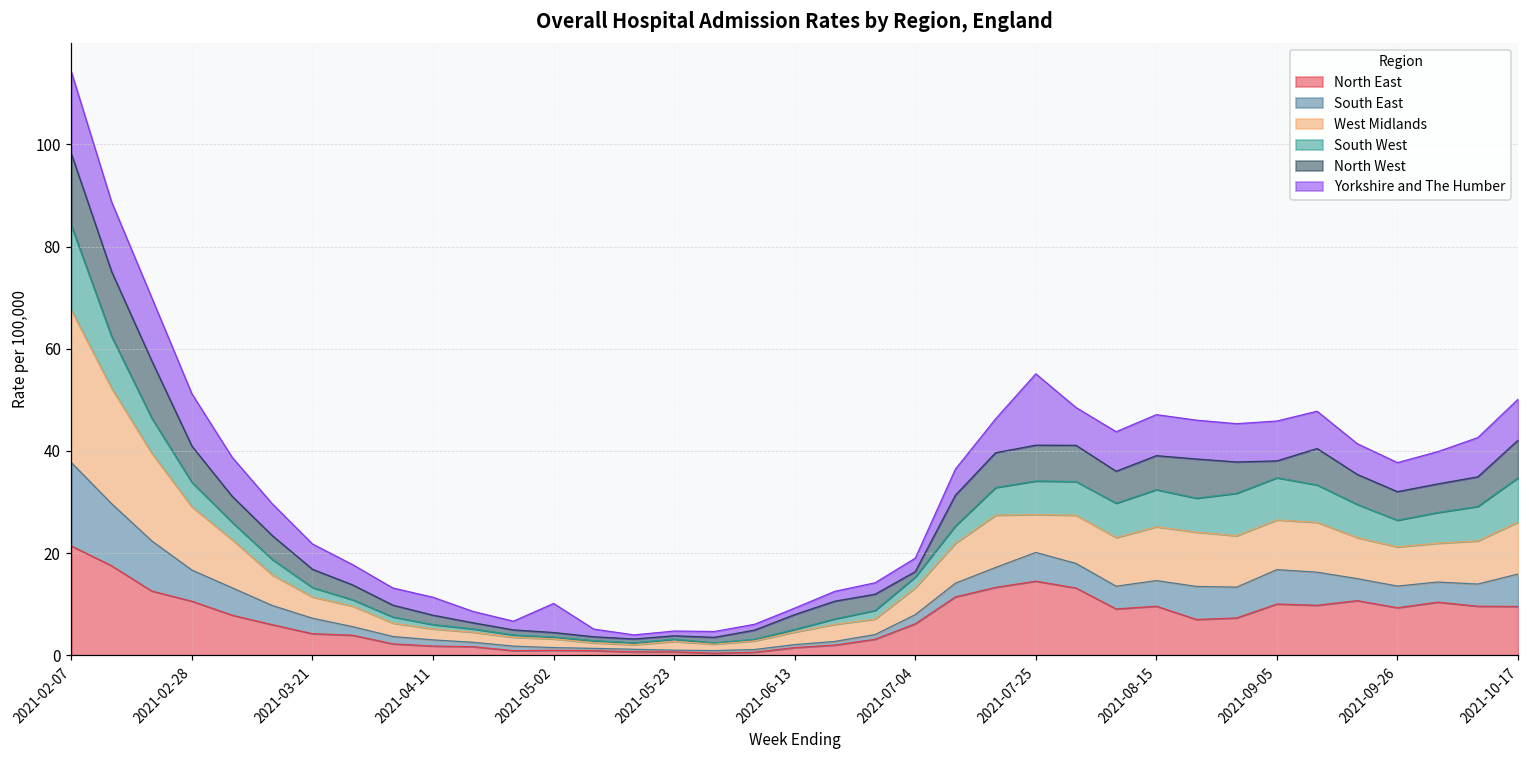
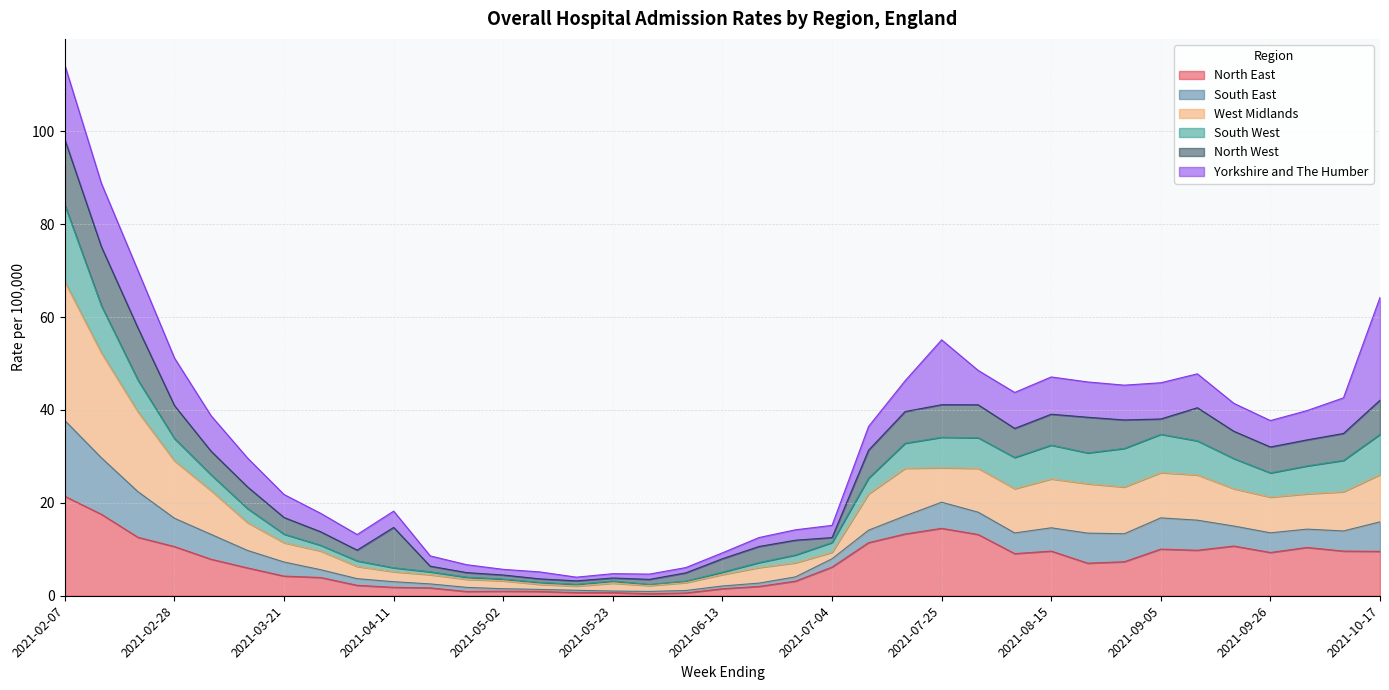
North West, 2021-04-11: 2 -> 9
Yorkshire and The Humber, 2021-05-02: 6 -> 1
West Midlands, 2021-07-04: 5 -> 1
Yorkshire and The Humber, 2021-10-17: 8 -> 22
